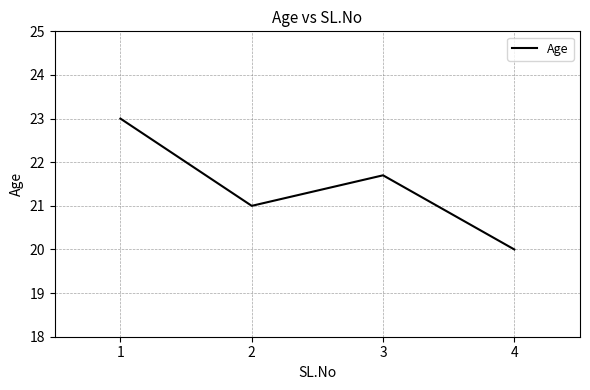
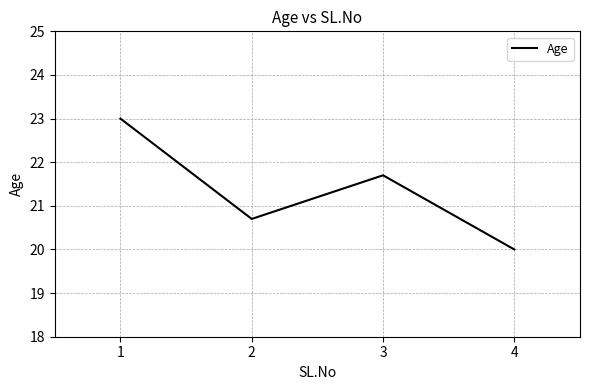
2: 21.0 -> 20.7
